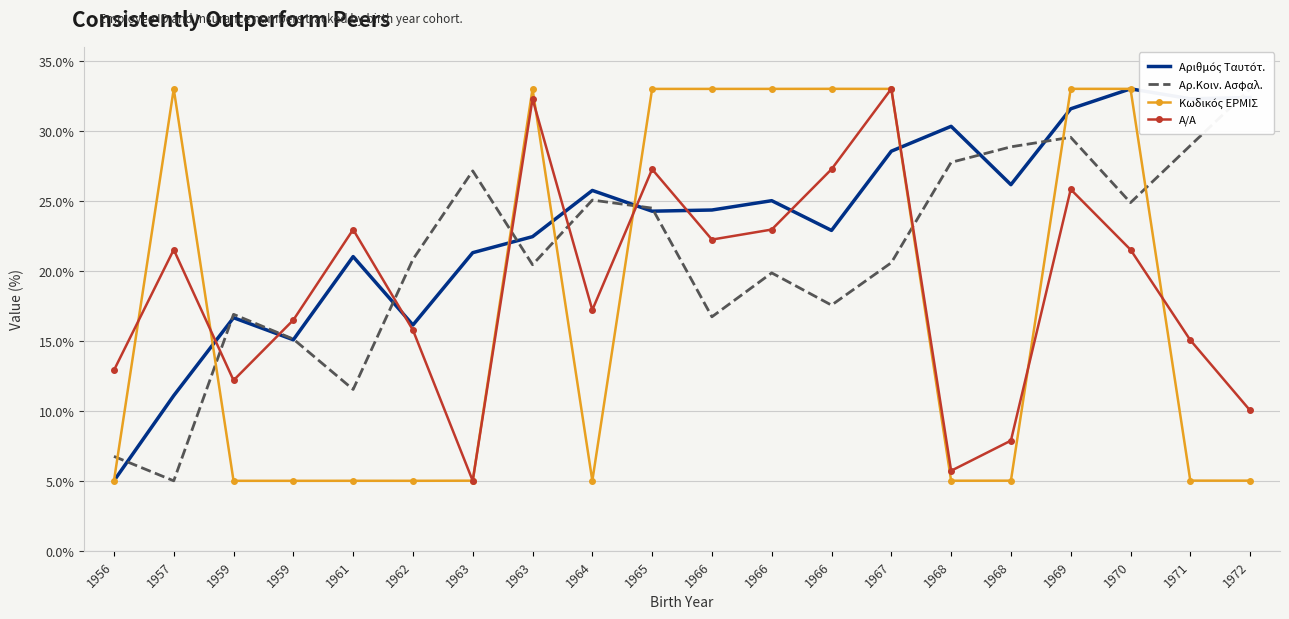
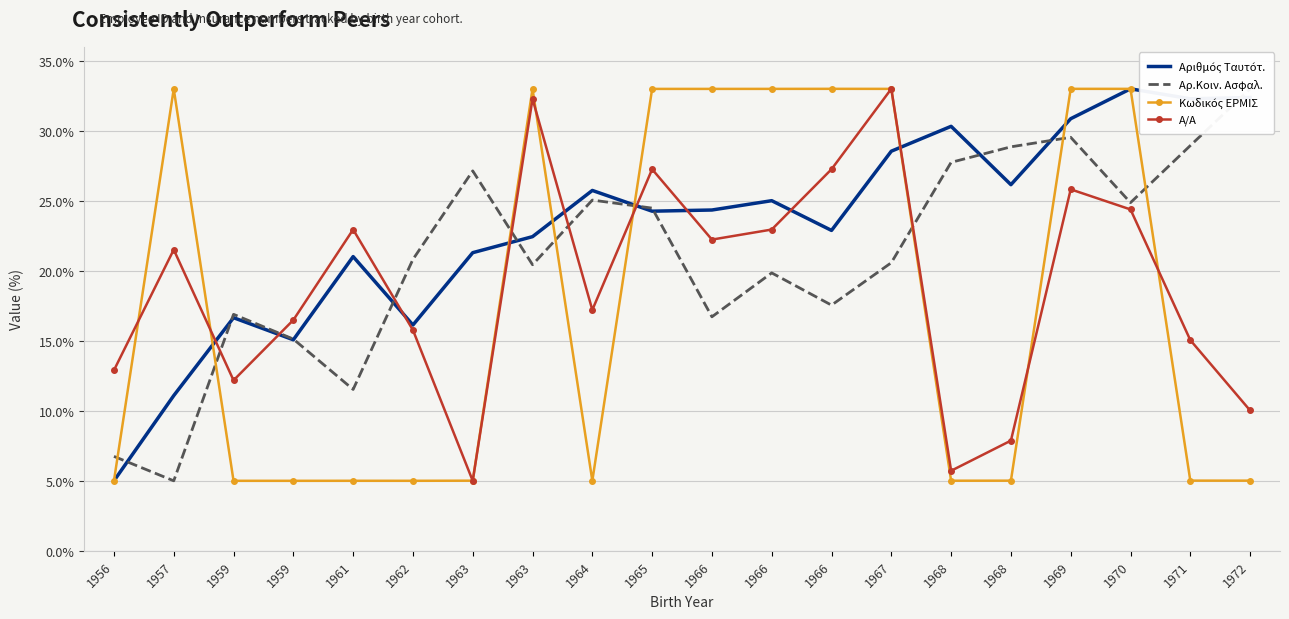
Αριθμός Ταυτότ., 1969: 31.6% -> 30.9%
Α/Α, 1970: 21.5% -> 24.4%
